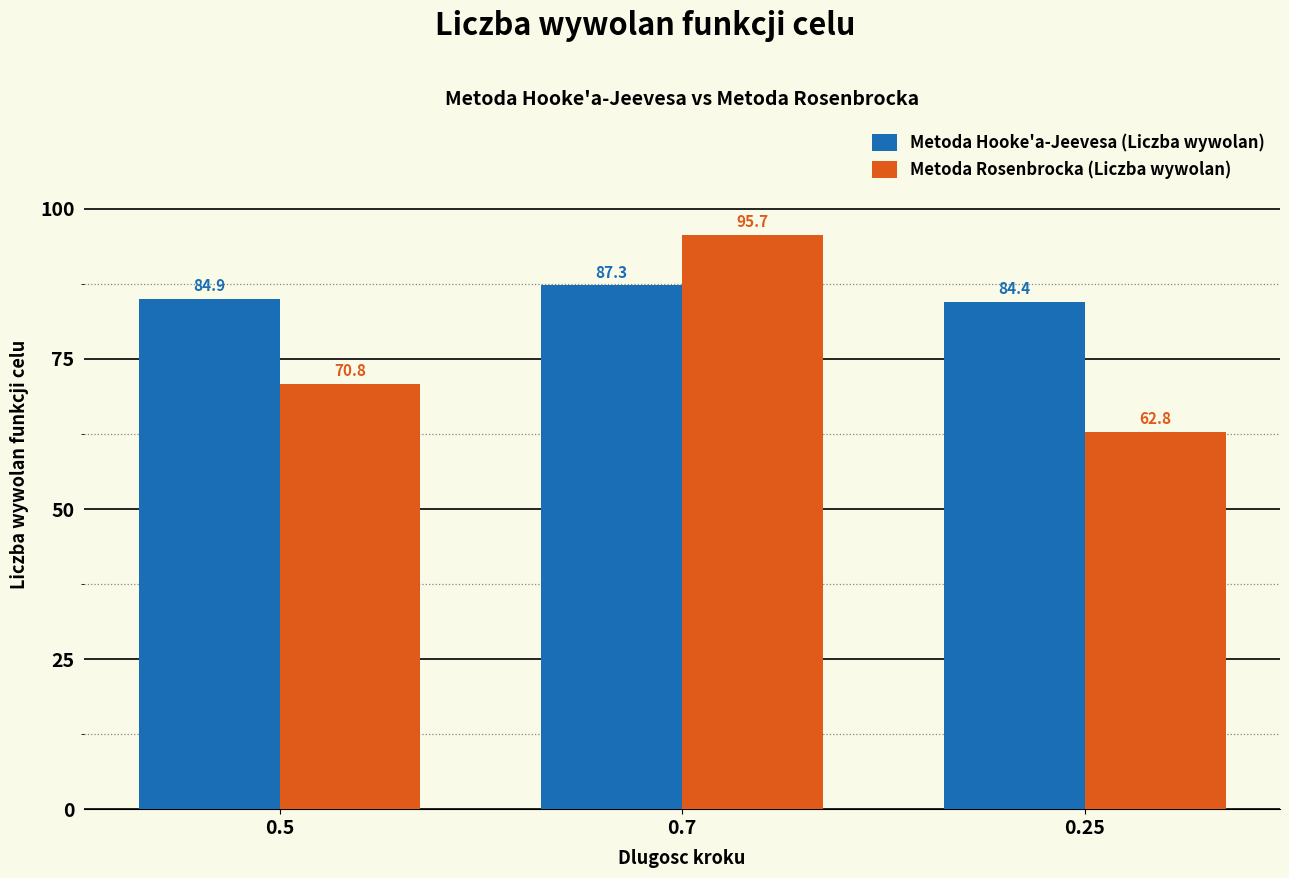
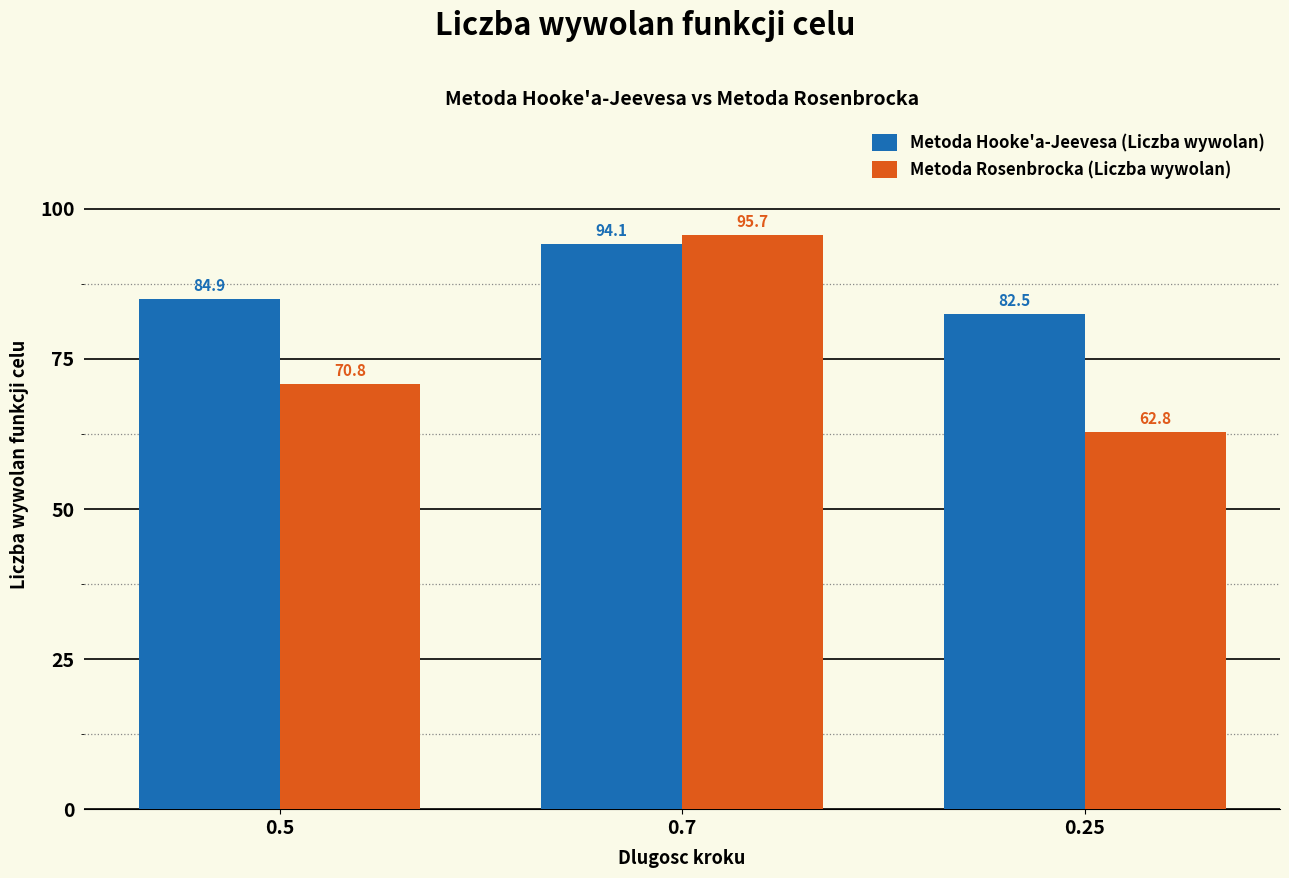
Metoda Hooke'a-Jeevesa (Liczba wywolan), 0.7: 87.3 -> 94.1
Metoda Hooke'a-Jeevesa (Liczba wywolan), 0.25: 84.4 -> 82.5
